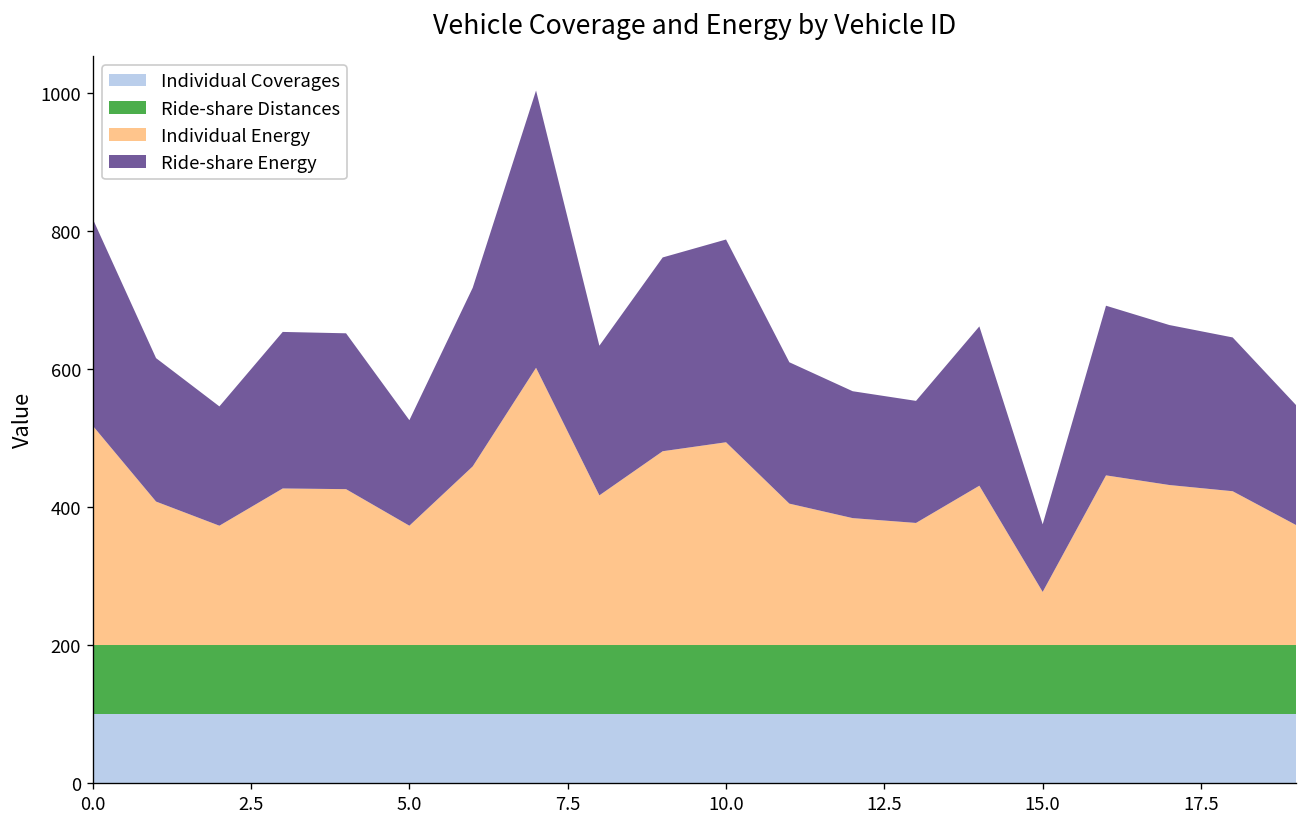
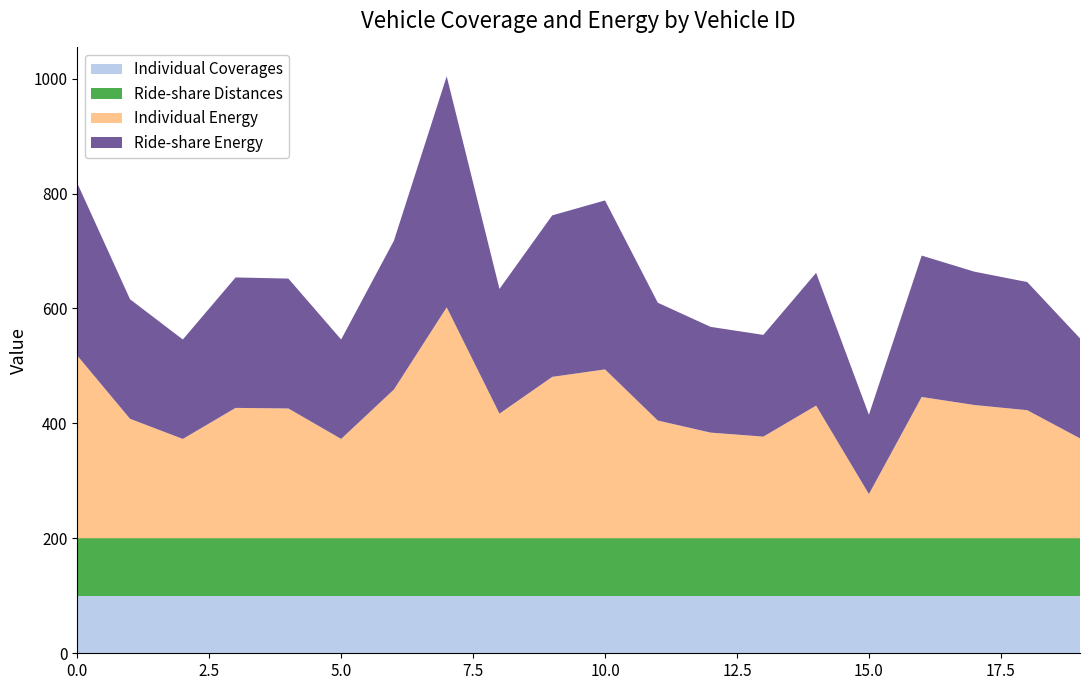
Ride-share Energy, 5.0: 150 -> 170
Ride-share Energy, 15.0: 100 -> 140
